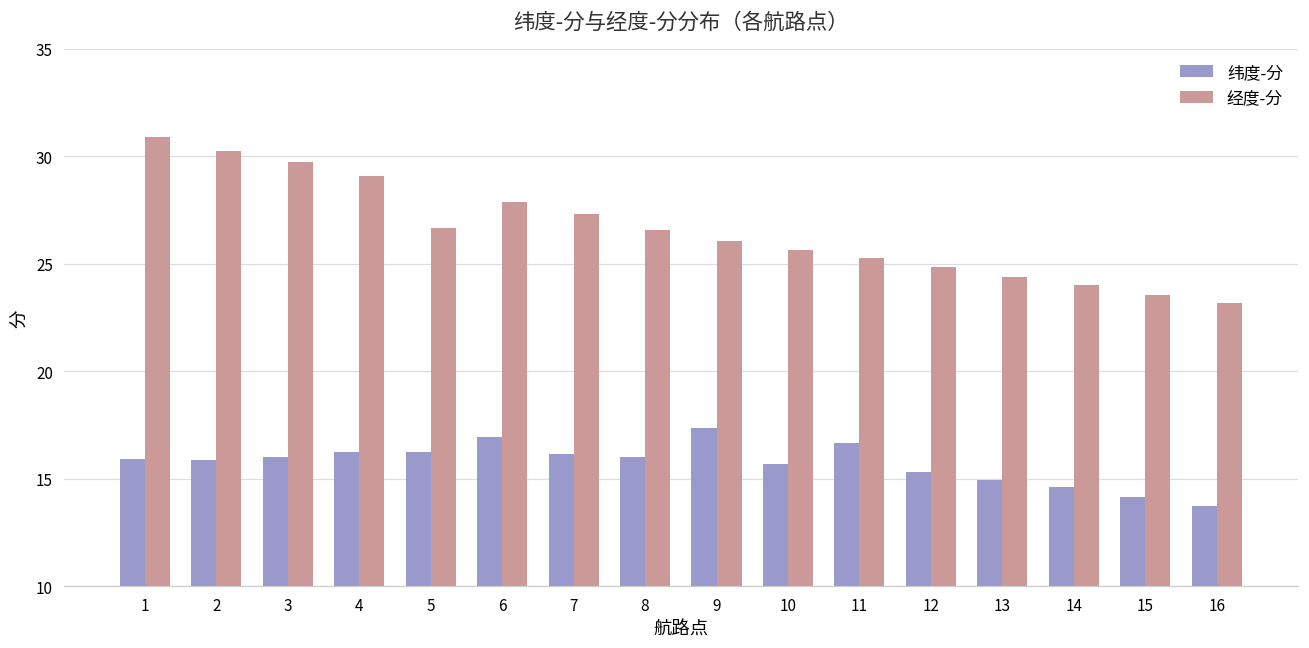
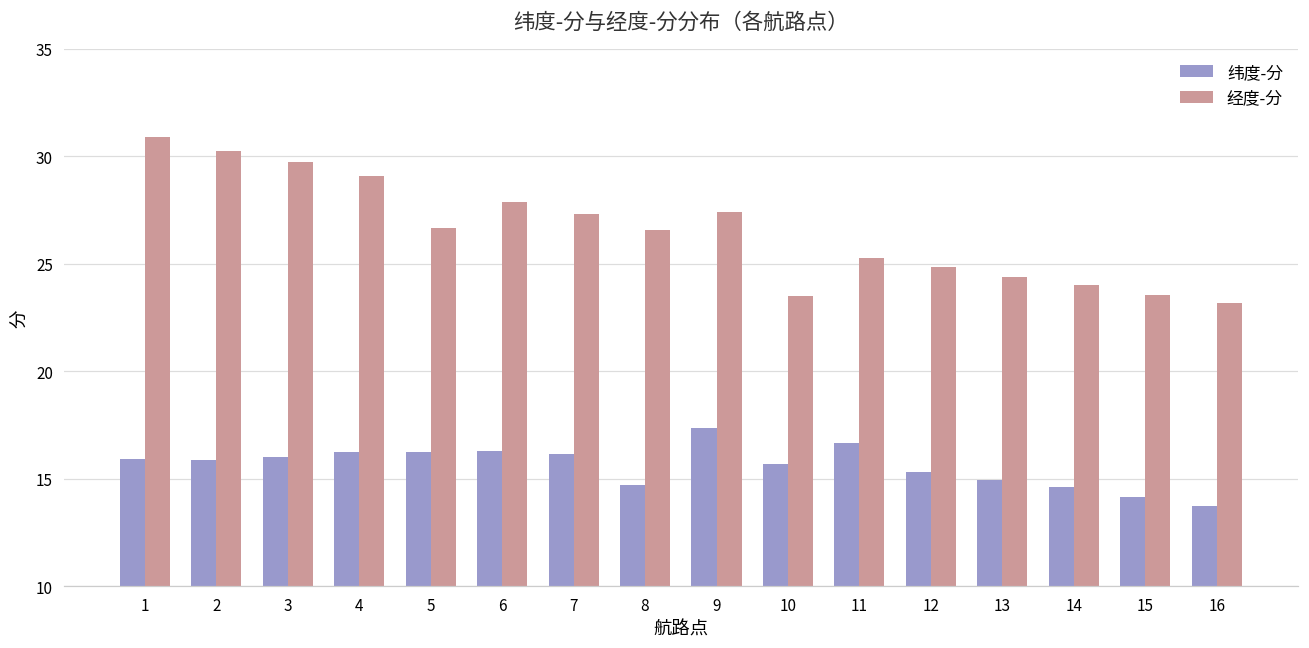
纬度-分, 6: 17.0 -> 16.3
纬度-分, 8: 16.0 -> 14.7
经度-分, 9: 26.1 -> 27.4
经度-分, 10: 25.6 -> 23.5
